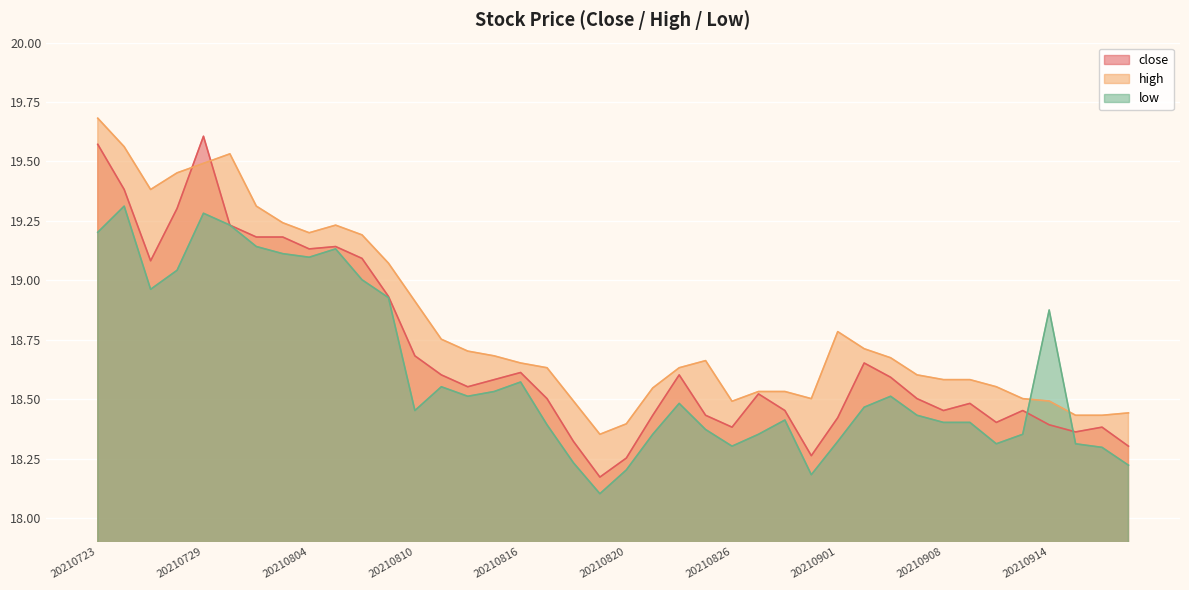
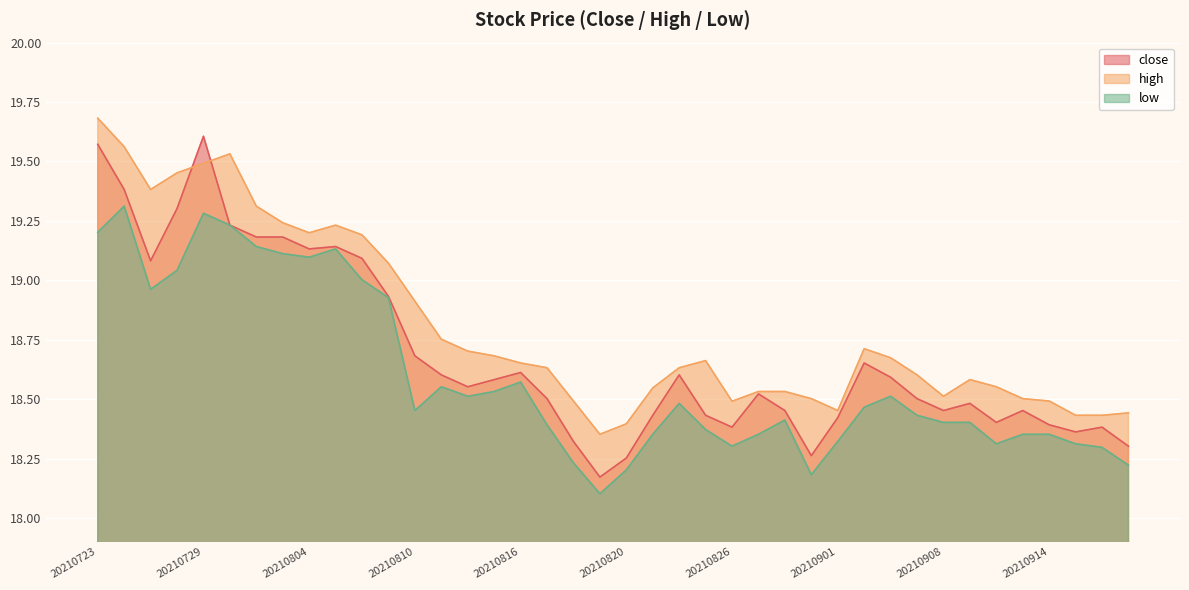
high, 20210901: 18.78 -> 18.45
high, 20210908: 18.58 -> 18.51
low, 20210914: 18.88 -> 18.35
